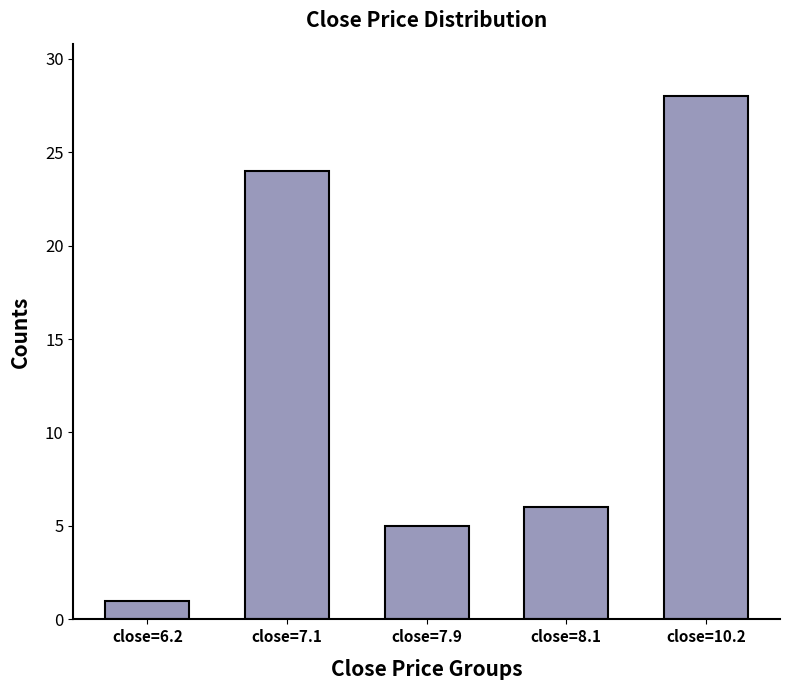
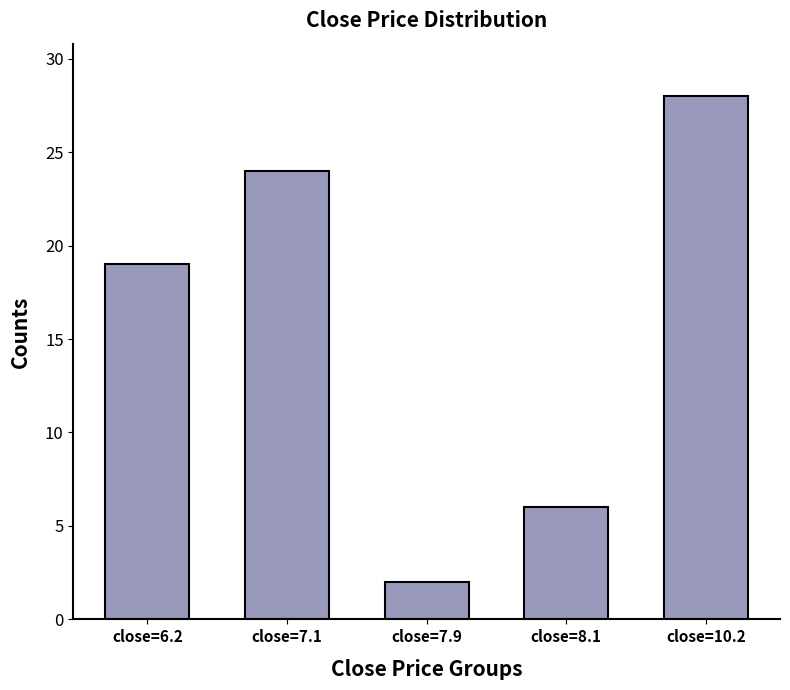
close=6.2: 1 -> 19
close=7.9: 5 -> 2
